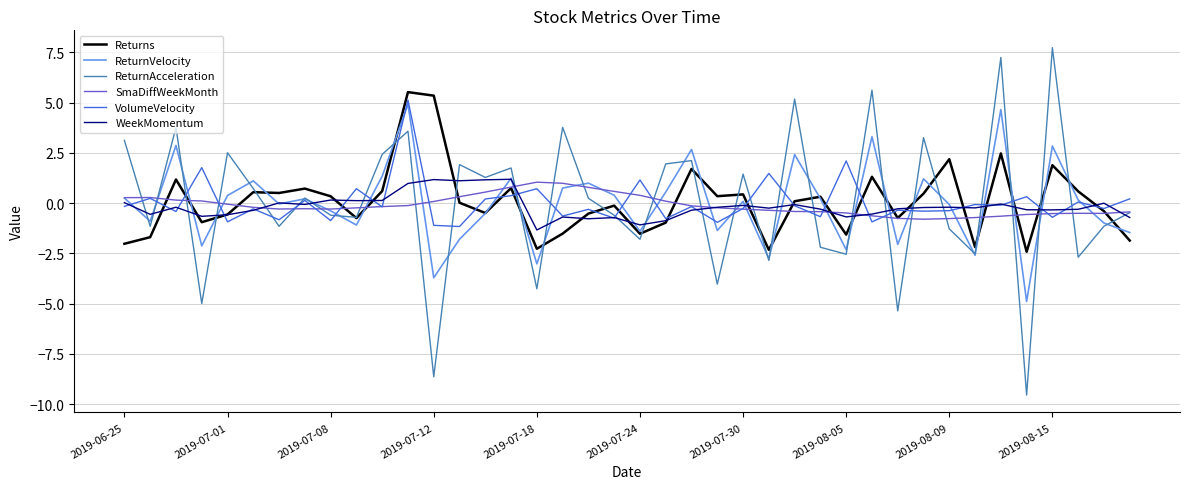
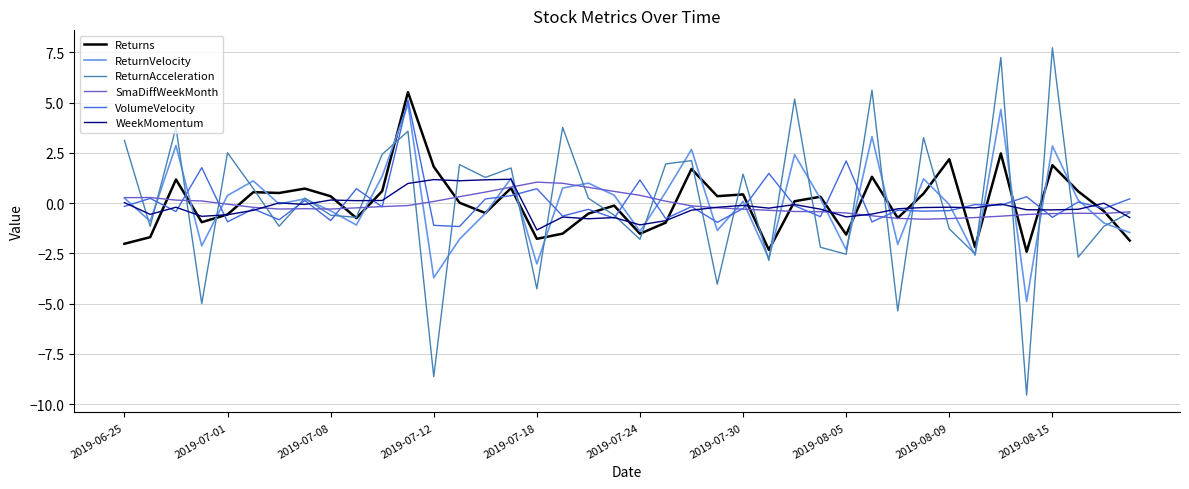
Returns, 2019-07-12: 5.4 -> 1.8
Returns, 2019-07-18: -2.3 -> -1.8
